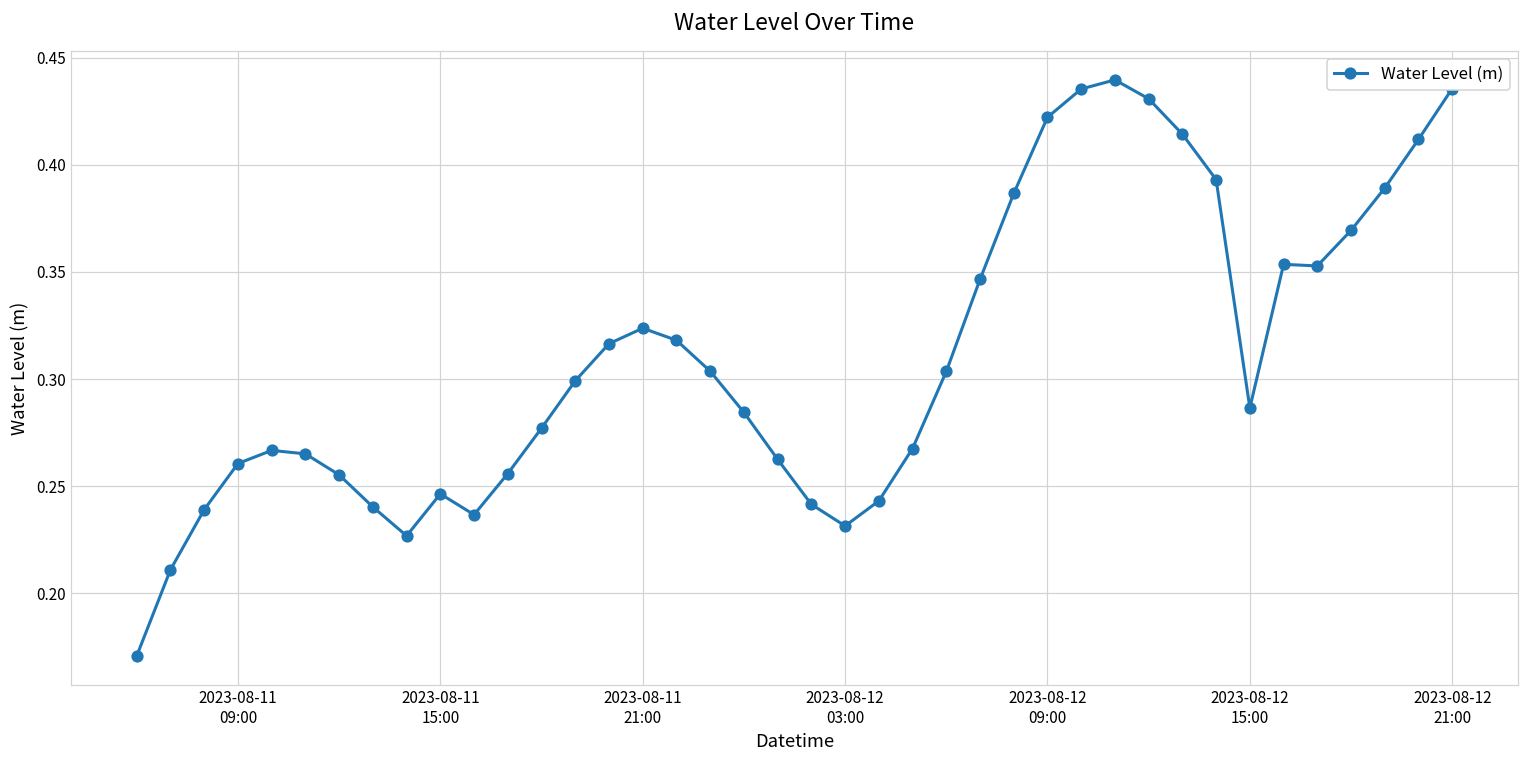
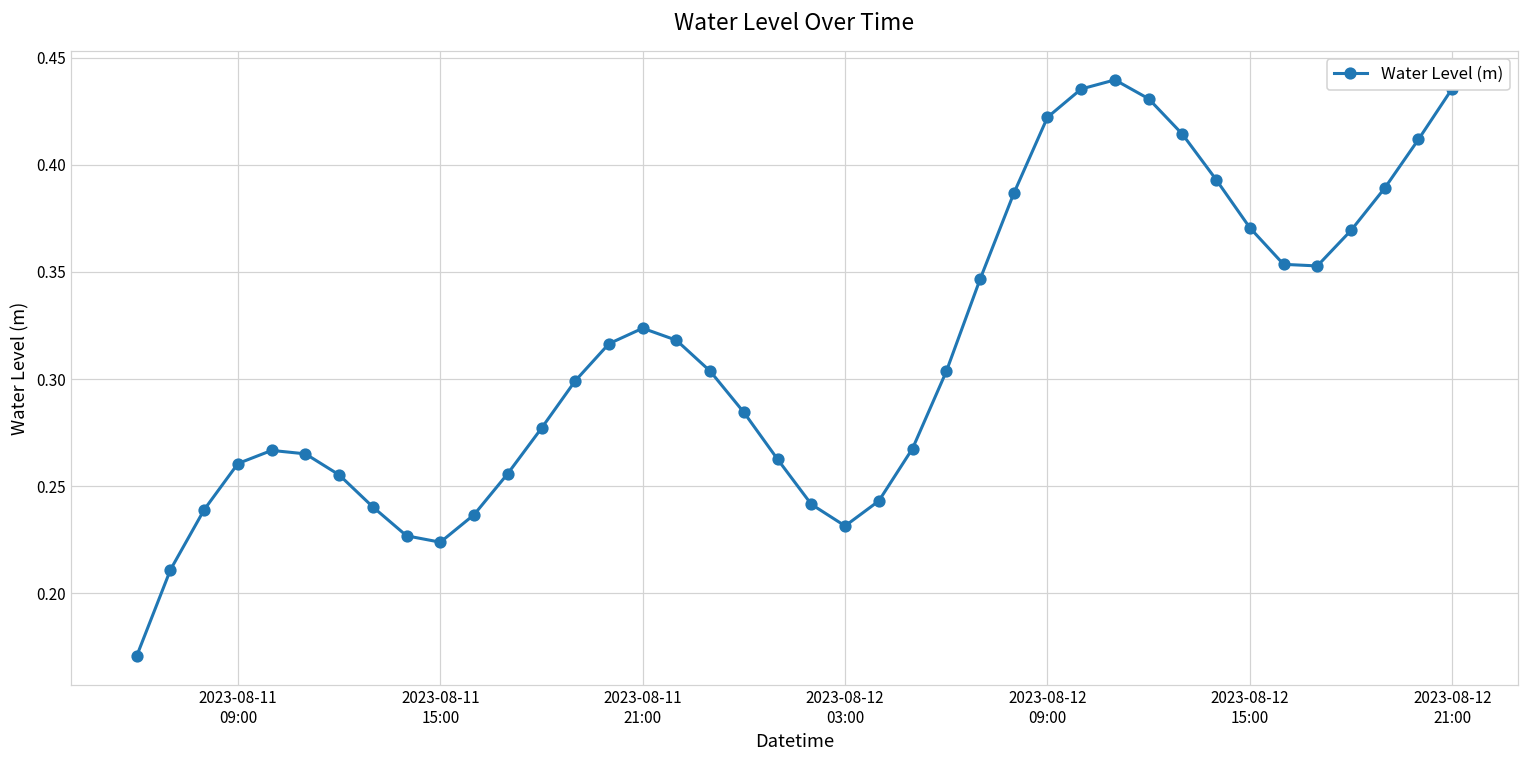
2023-08-11 15:00: 0.246 -> 0.224
2023-08-12 15:00: 0.286 -> 0.371
